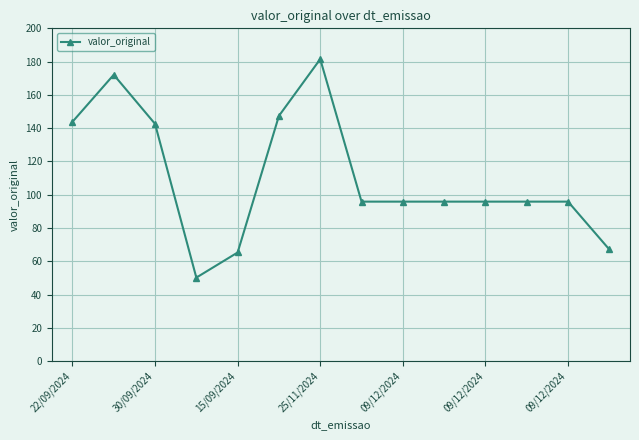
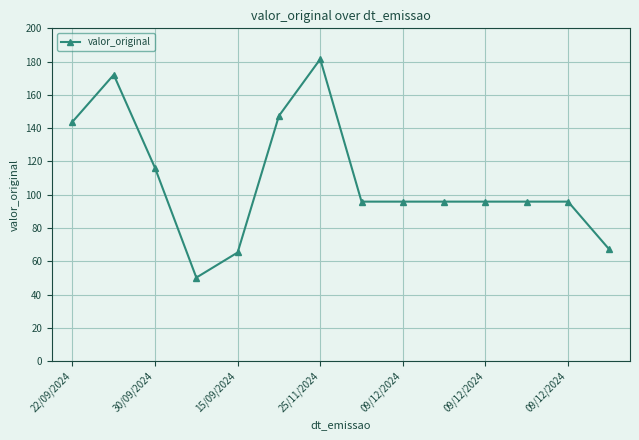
30/09/2024: 143 -> 116
